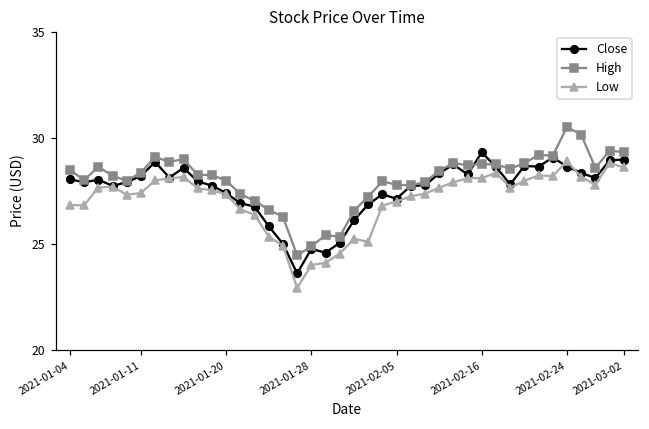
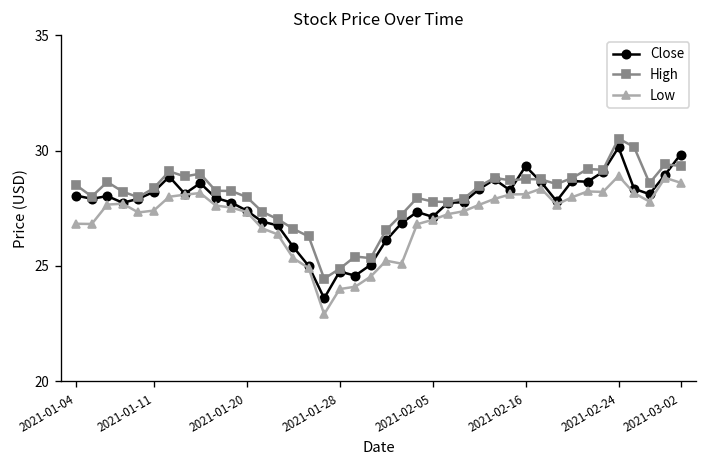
Close, 2021-02-24: 28.7 -> 30.1
Close, 2021-03-02: 29.0 -> 29.8
